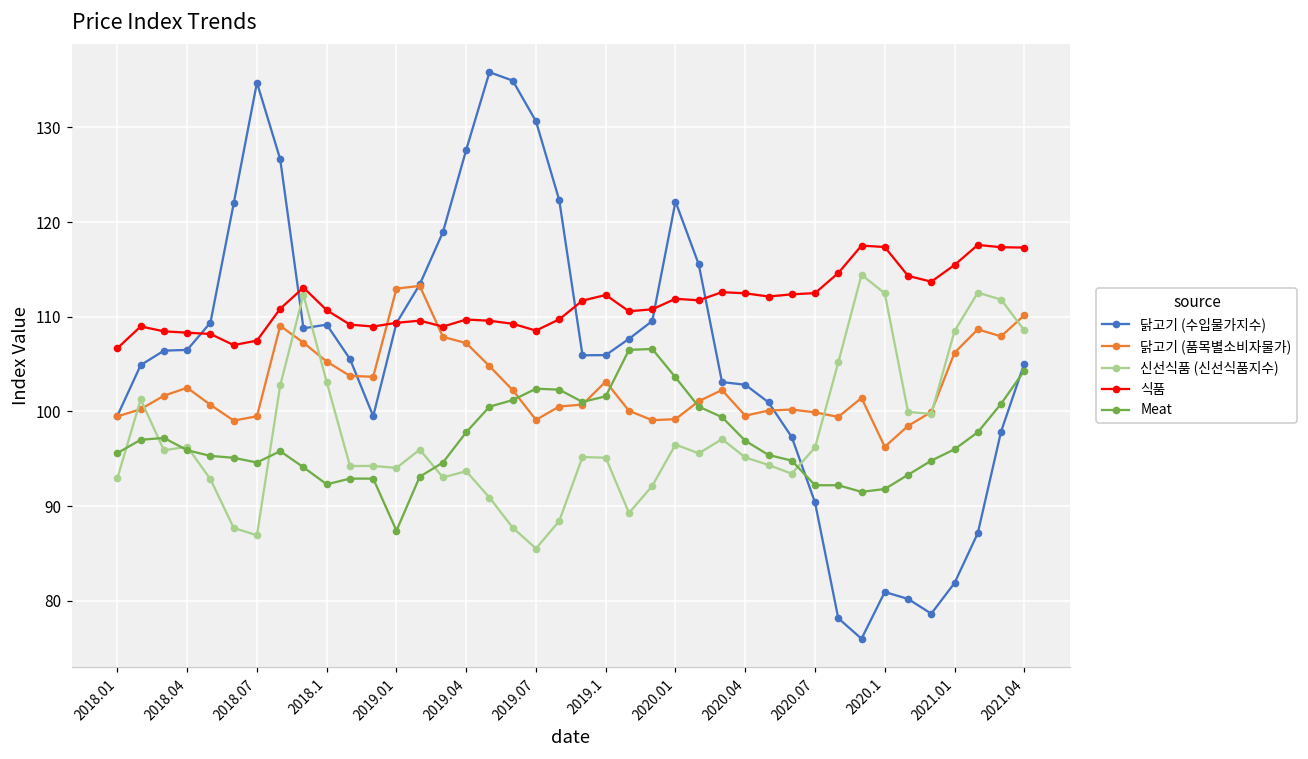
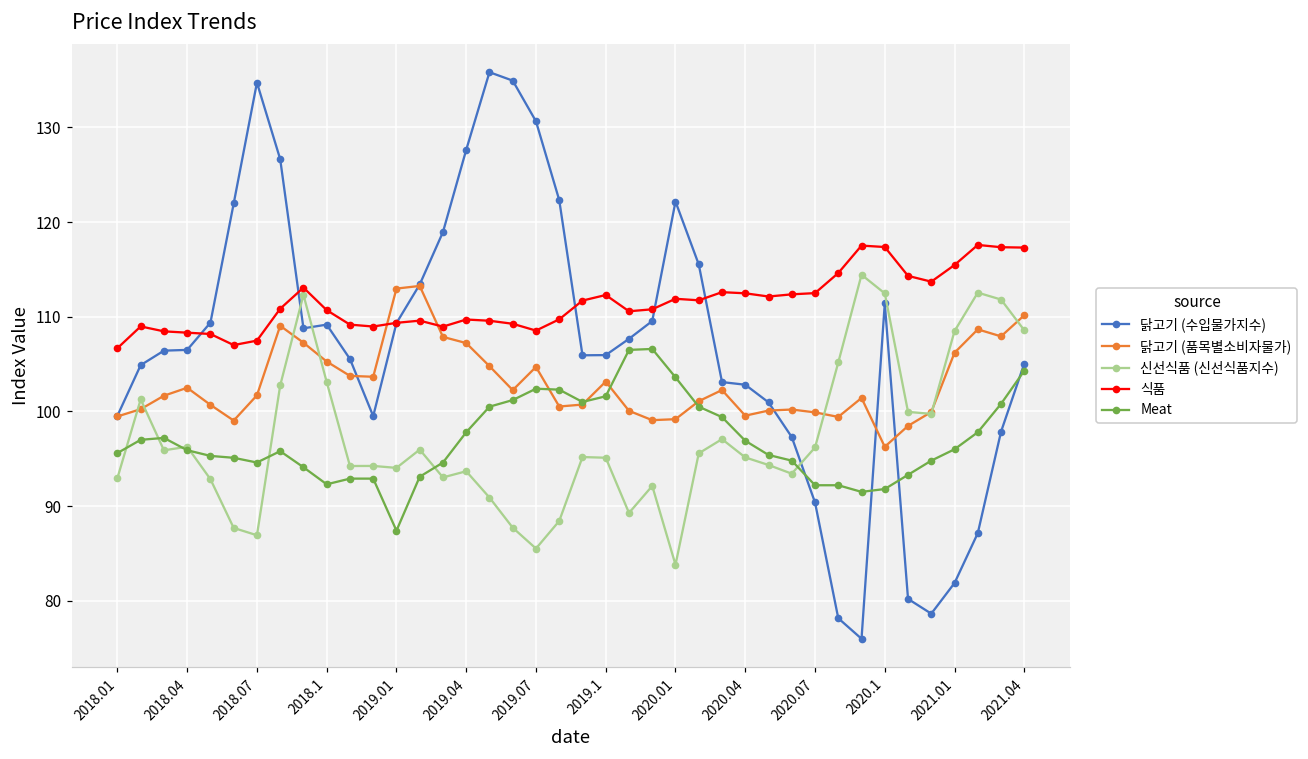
닭고기 (품목별소비자물가), 2018.07: 99 -> 102
닭고기 (품목별소비자물가), 2019.07: 99 -> 105
신선식품 (신선식품지수), 2020.01: 97 -> 84
닭고기 (수입물가지수), 2020.1: 81 -> 111
